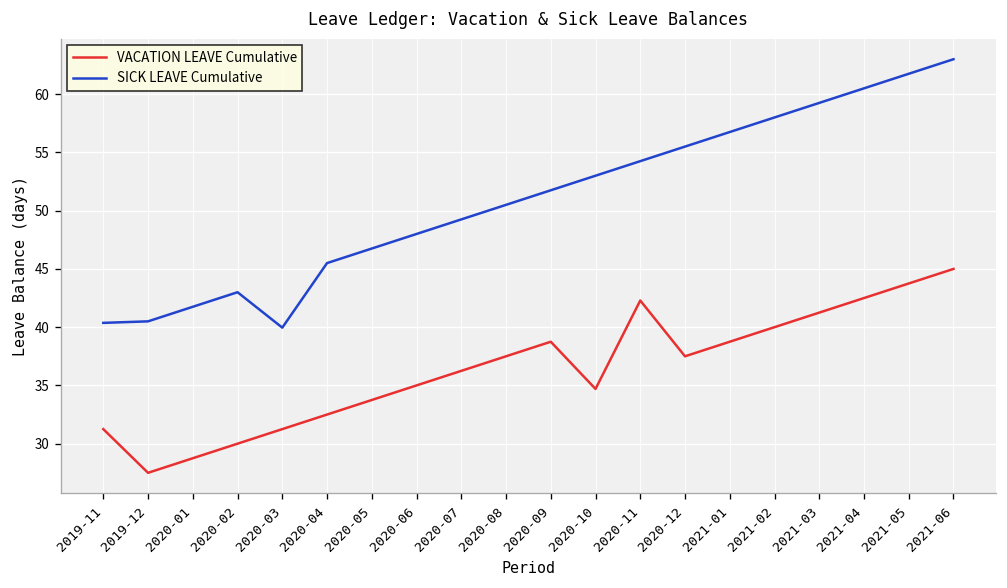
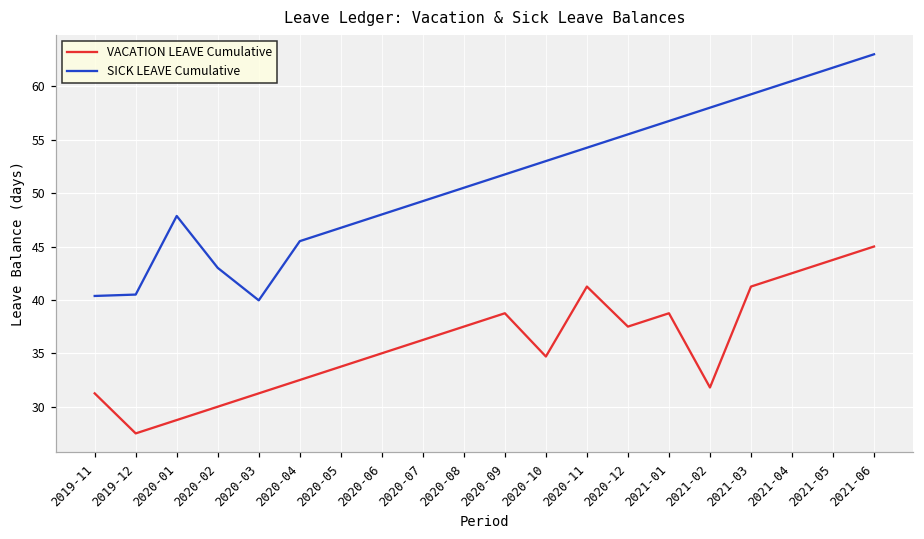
SICK LEAVE Cumulative, 2020-01: 42 -> 48
VACATION LEAVE Cumulative, 2020-11: 42 -> 41
VACATION LEAVE Cumulative, 2021-02: 40 -> 32
